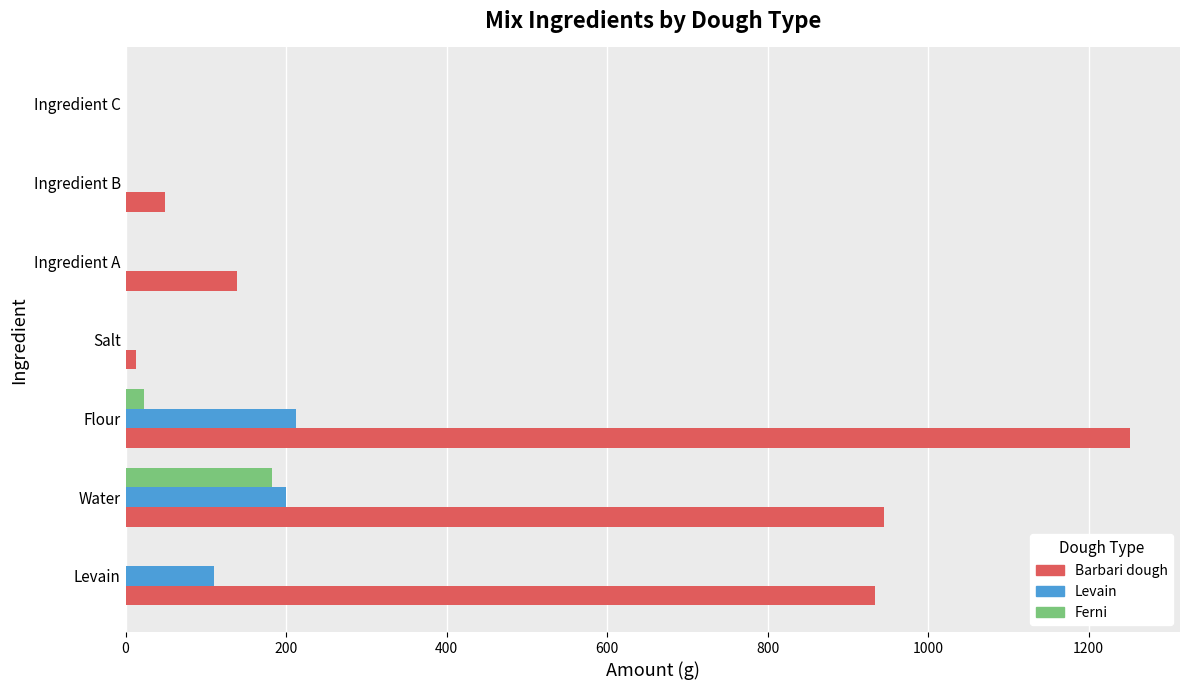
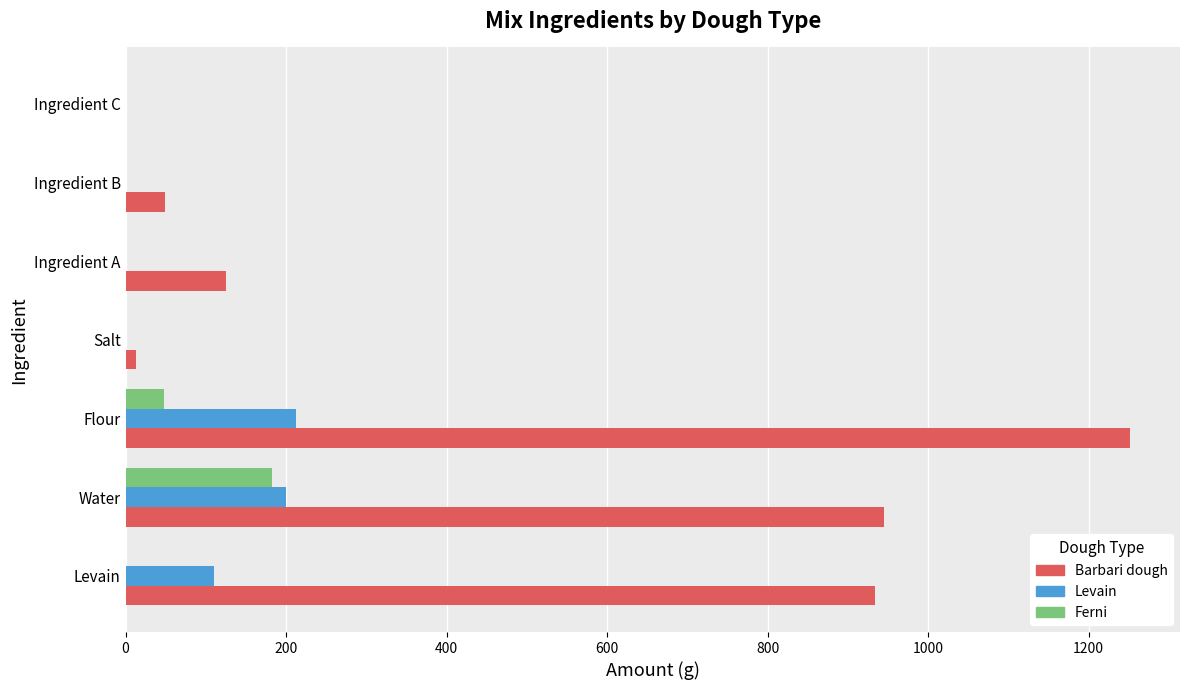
Barbari dough, Ingredient A: 140 -> 130
Ferni, Flour: 20 -> 50
